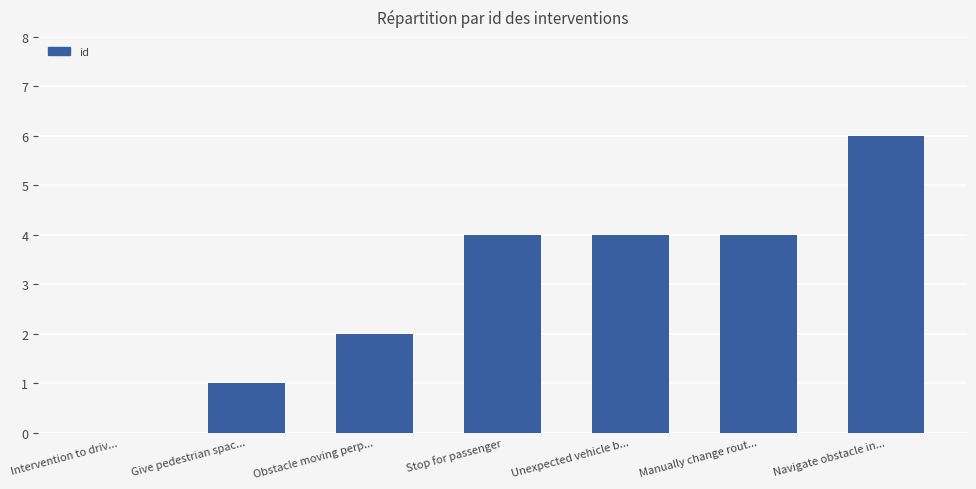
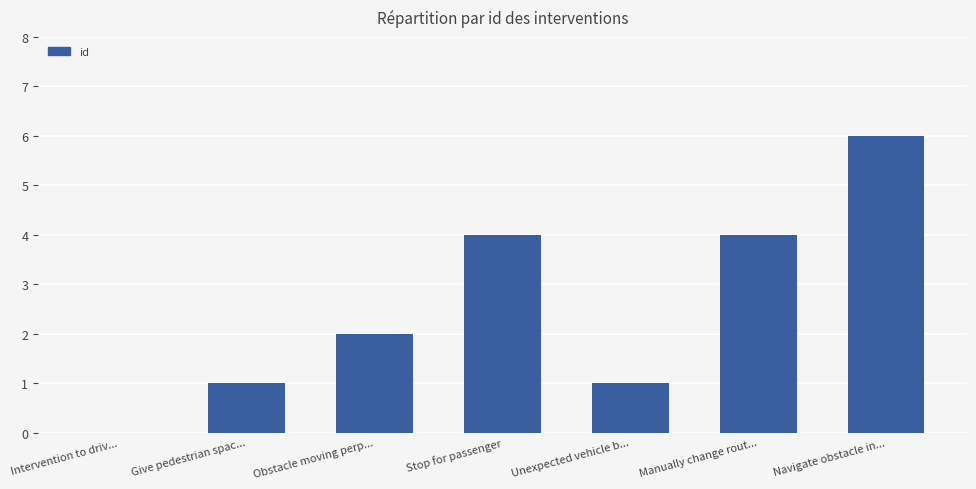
Unexpected vehicle b...: 4 -> 1
